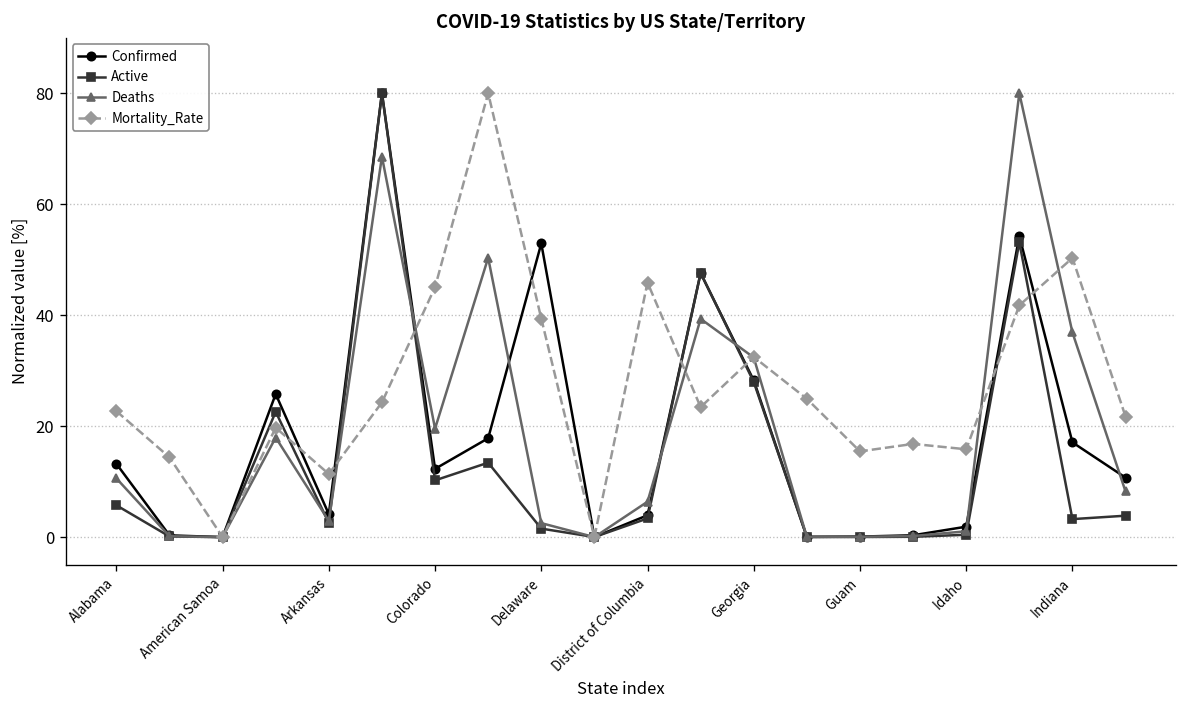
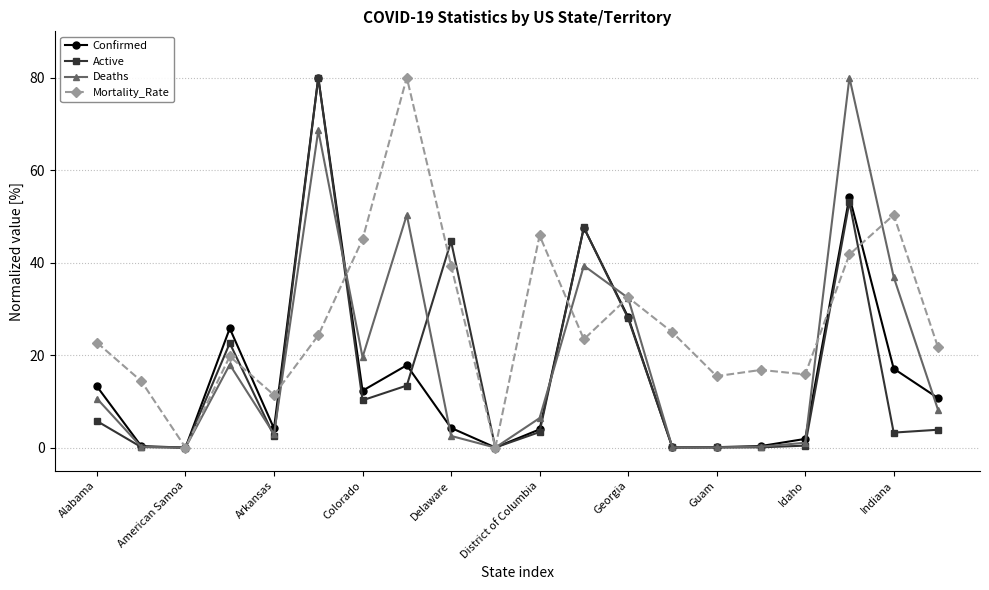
Confirmed, Delaware: 53 -> 4
Active, Delaware: 2 -> 45
